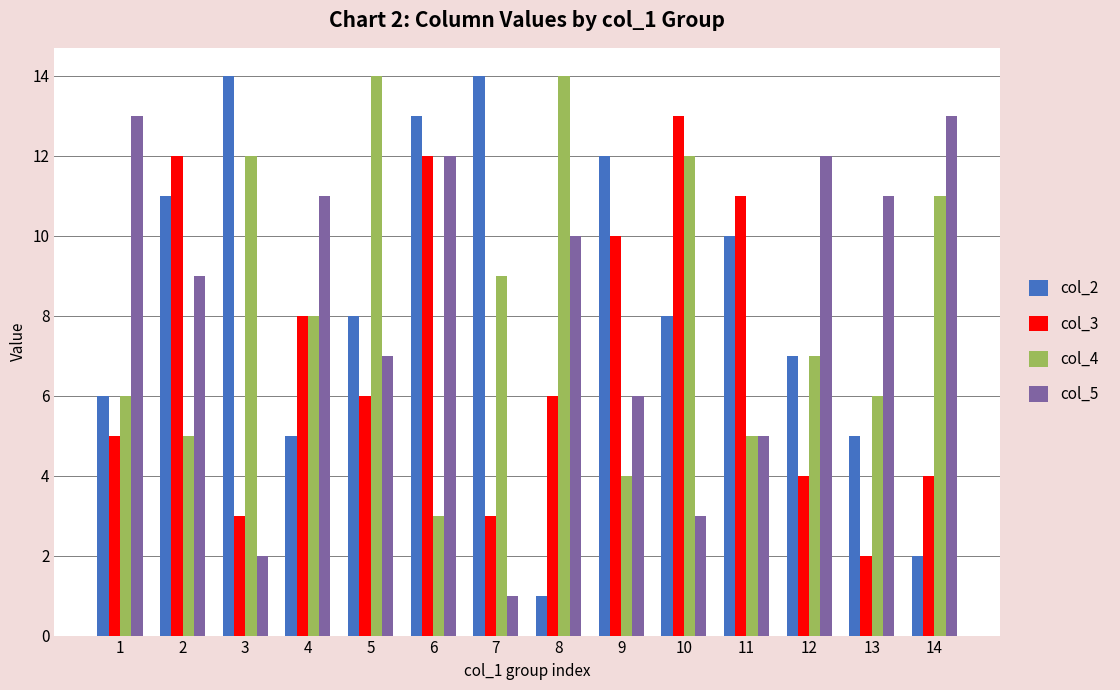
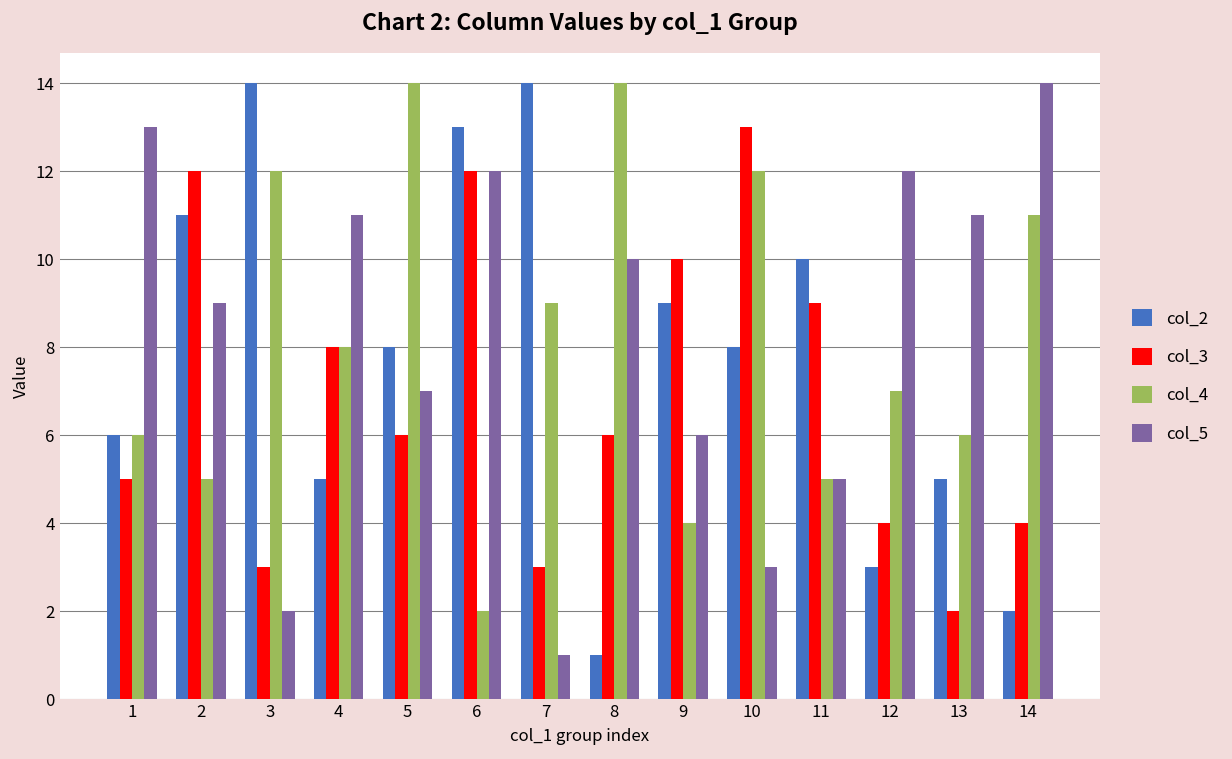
col_4, 6: 3 -> 2
col_2, 9: 12 -> 9
col_3, 11: 11 -> 9
col_2, 12: 7 -> 3
col_5, 14: 13 -> 14
